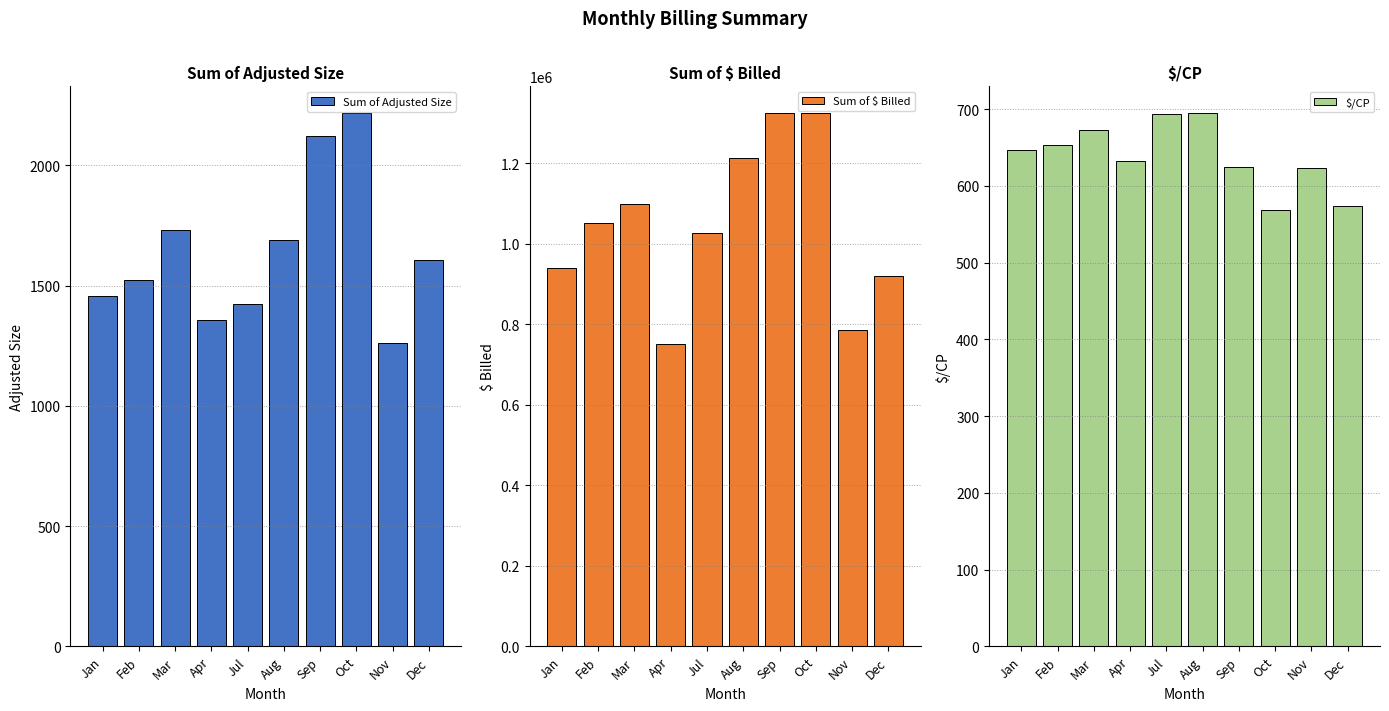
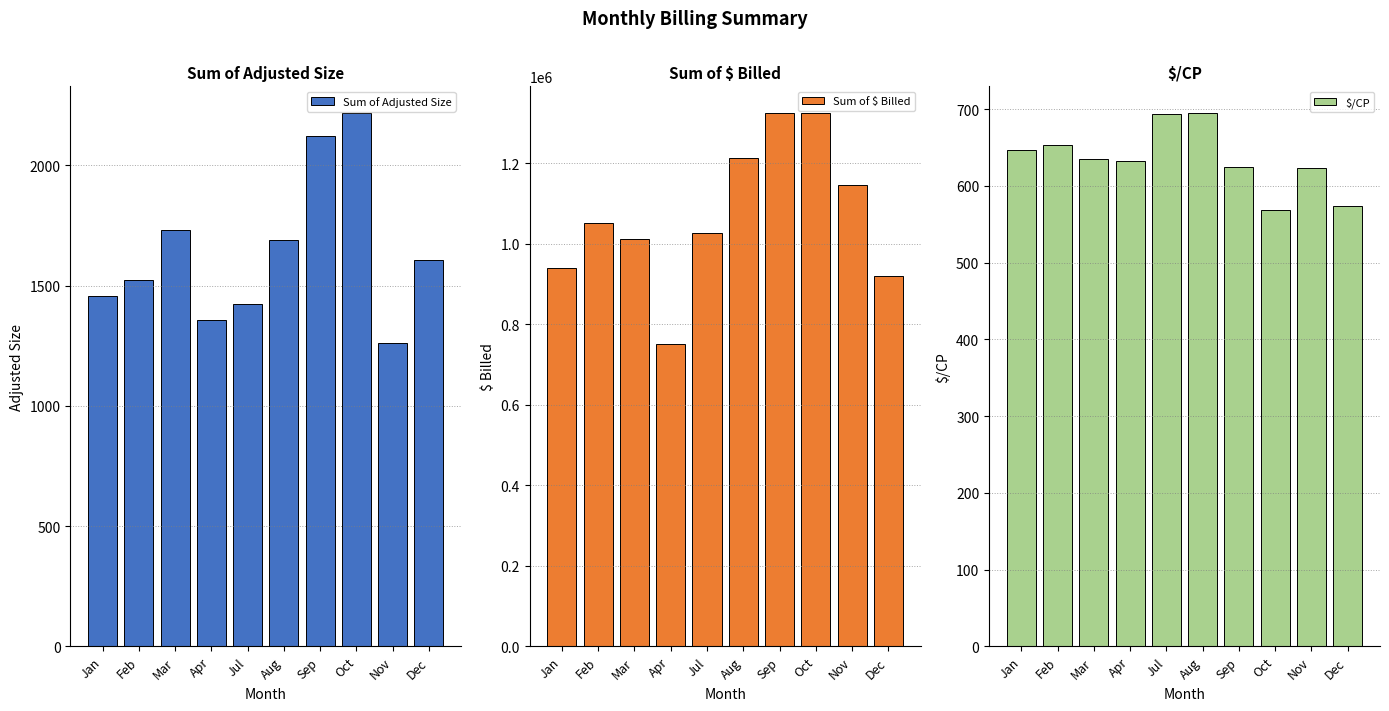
Sum of $ Billed, Mar: 1100000 -> 1010000
Sum of $ Billed, Nov: 790000 -> 1150000
$/CP, Mar: 670 -> 630
